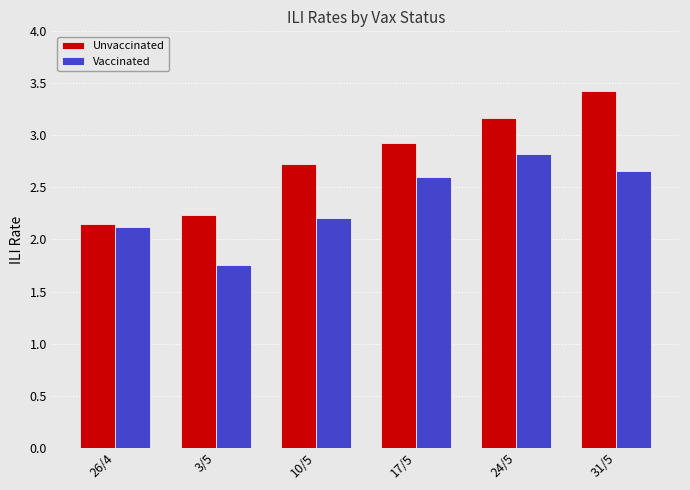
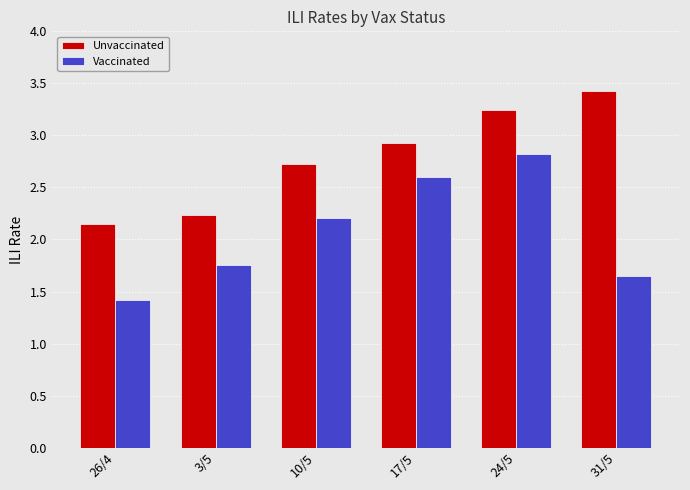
Vaccinated, 26/4: 2.12 -> 1.42
Unvaccinated, 24/5: 3.17 -> 3.24
Vaccinated, 31/5: 2.66 -> 1.65
